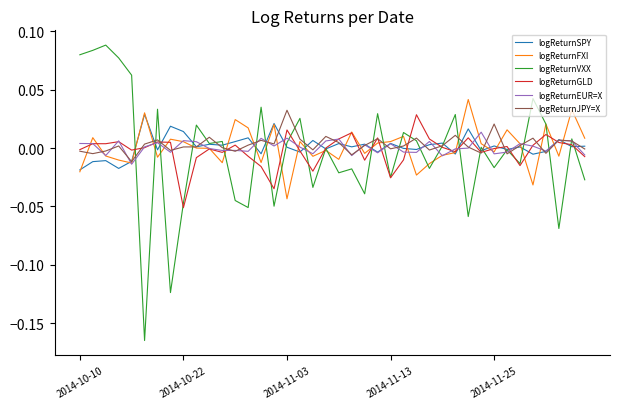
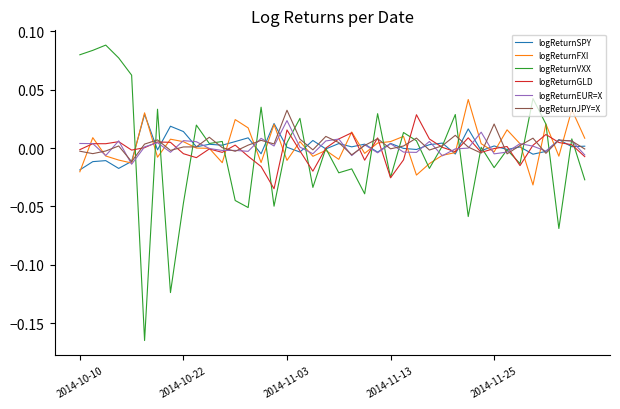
logReturnGLD, 2014-10-22: -0.051 -> -0.005
logReturnFXI, 2014-11-03: -0.043 -> -0.011
logReturnEUR=X, 2014-11-03: 0.009 -> 0.024
